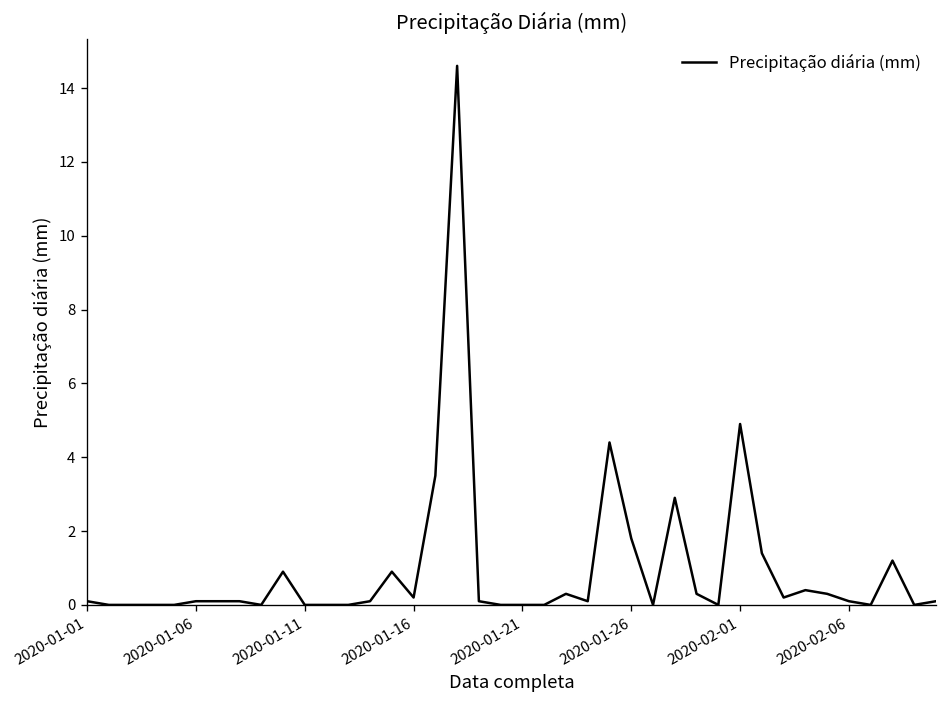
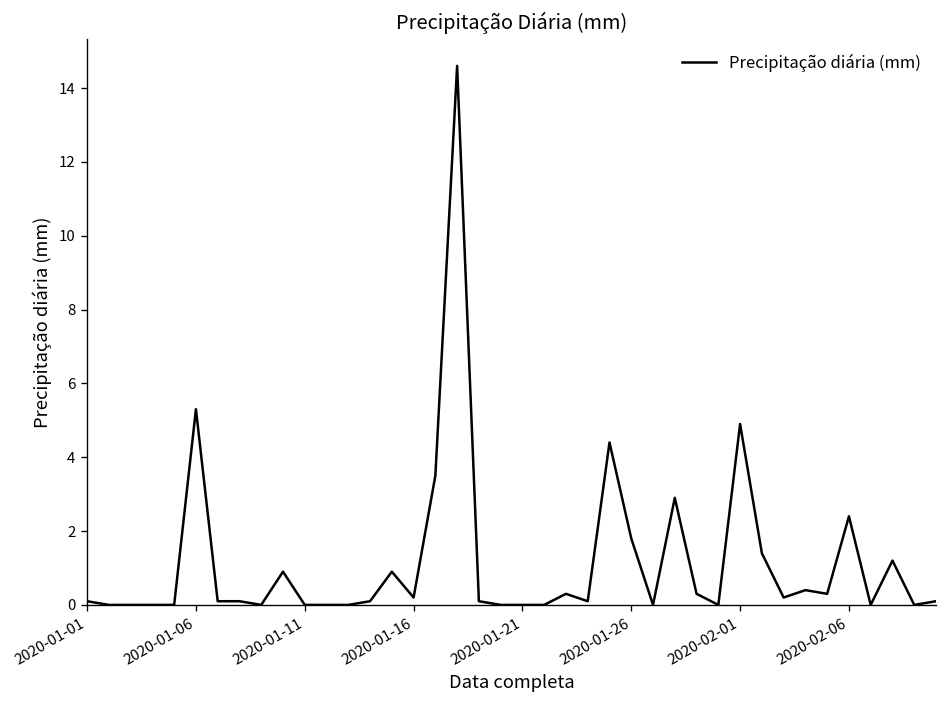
2020-01-06: 0.1 -> 5.3
2020-02-06: 0.1 -> 2.4
